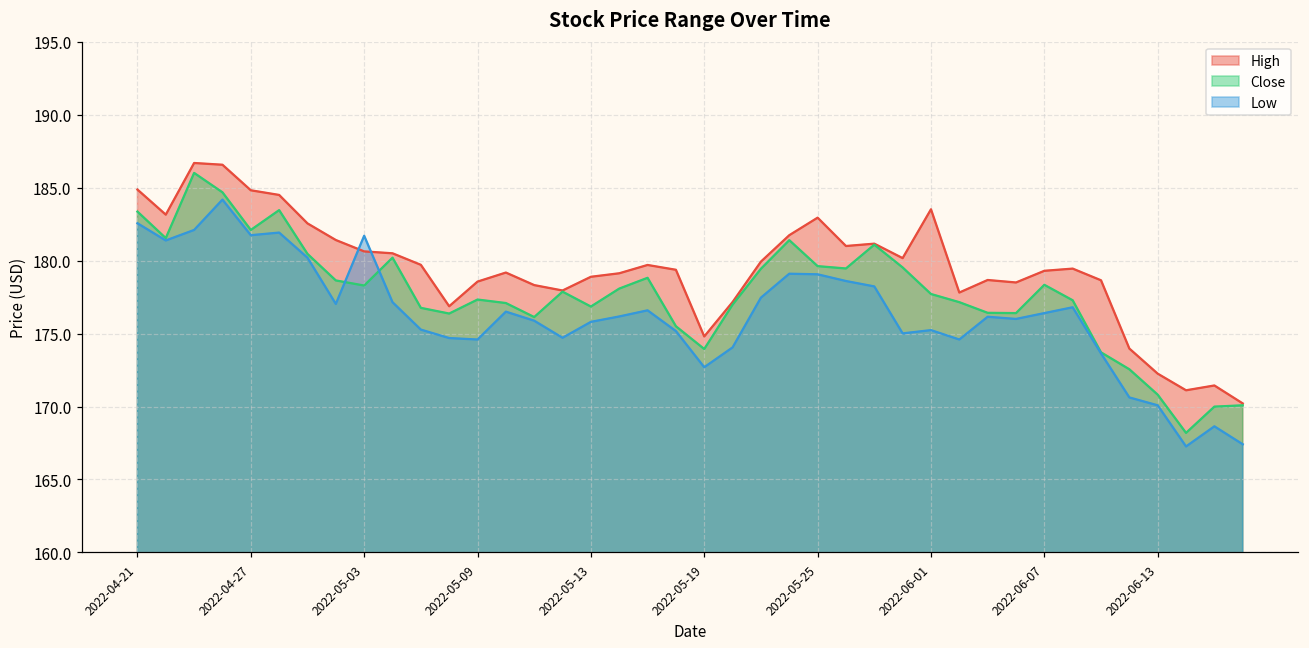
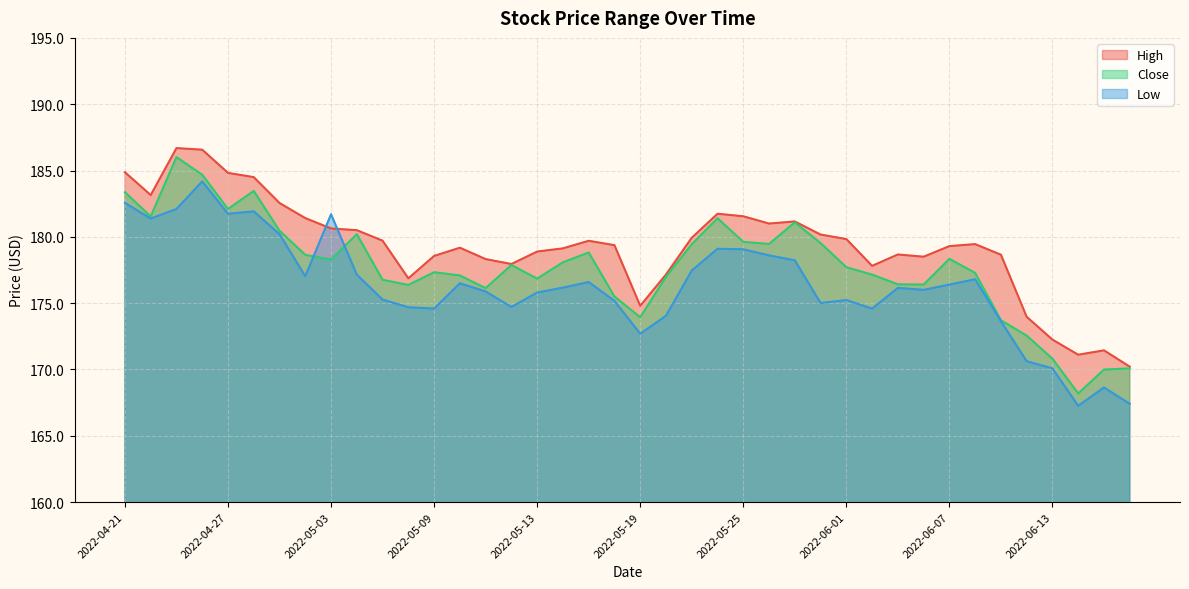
High, 2022-05-25: 182.9 -> 181.6
High, 2022-06-01: 183.5 -> 179.8
